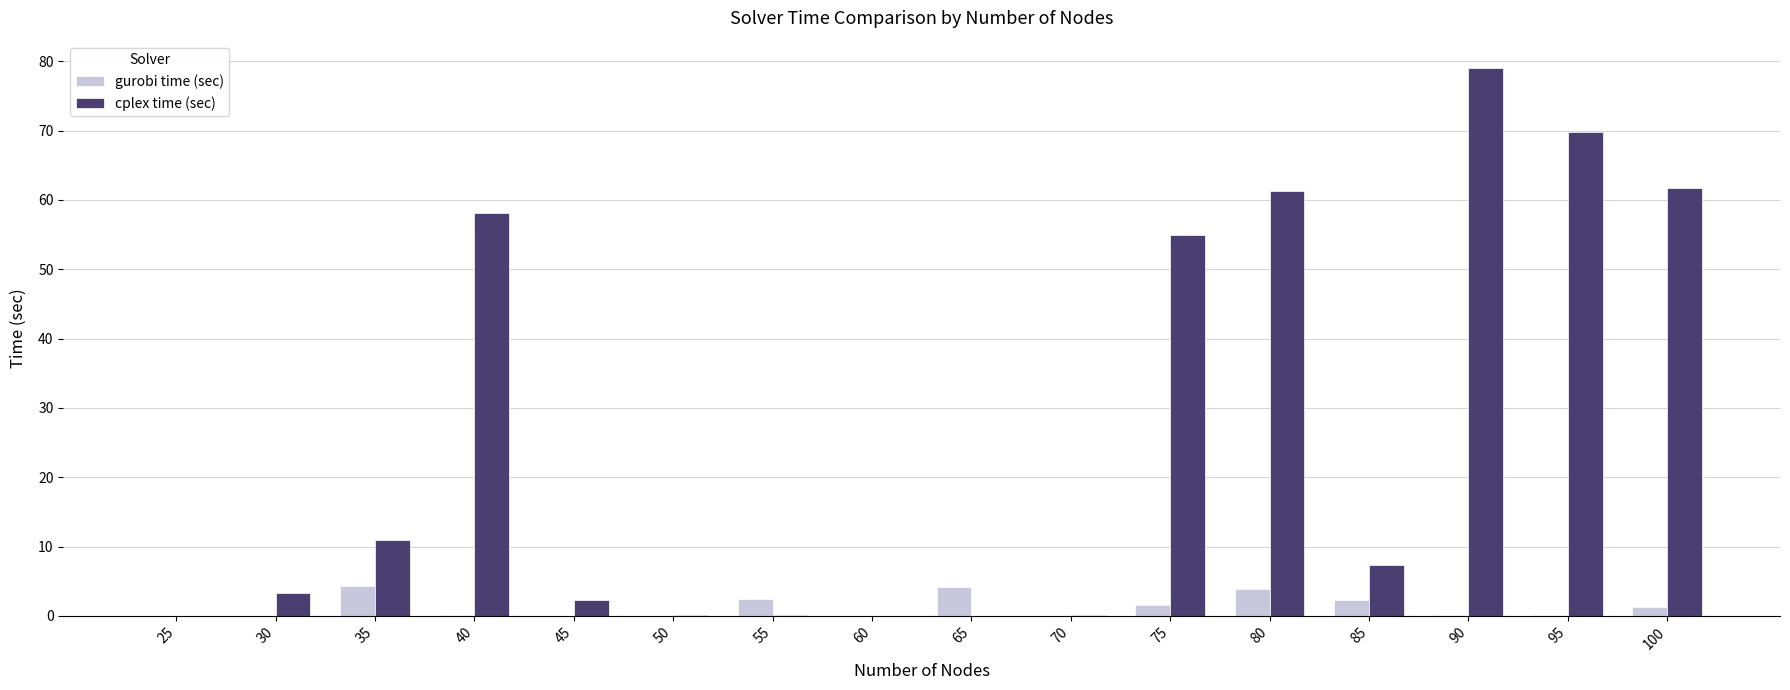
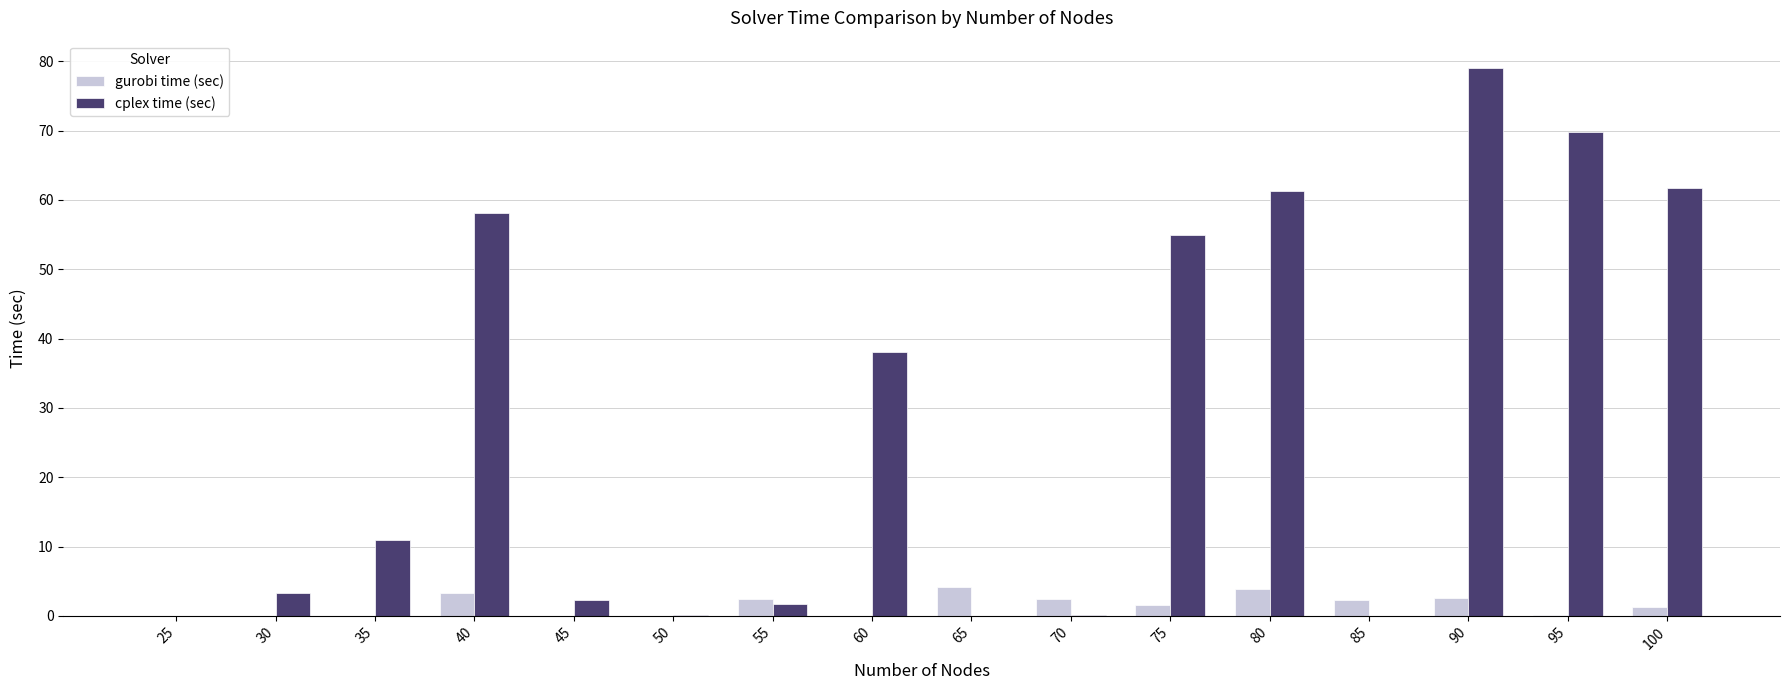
gurobi time (sec), 35: 4 -> 0
gurobi time (sec), 40: 0 -> 3
cplex time (sec), 55: 0 -> 2
cplex time (sec), 60: 0 -> 38
gurobi time (sec), 70: 0 -> 2
cplex time (sec), 85: 7 -> 0
gurobi time (sec), 90: 0 -> 3
